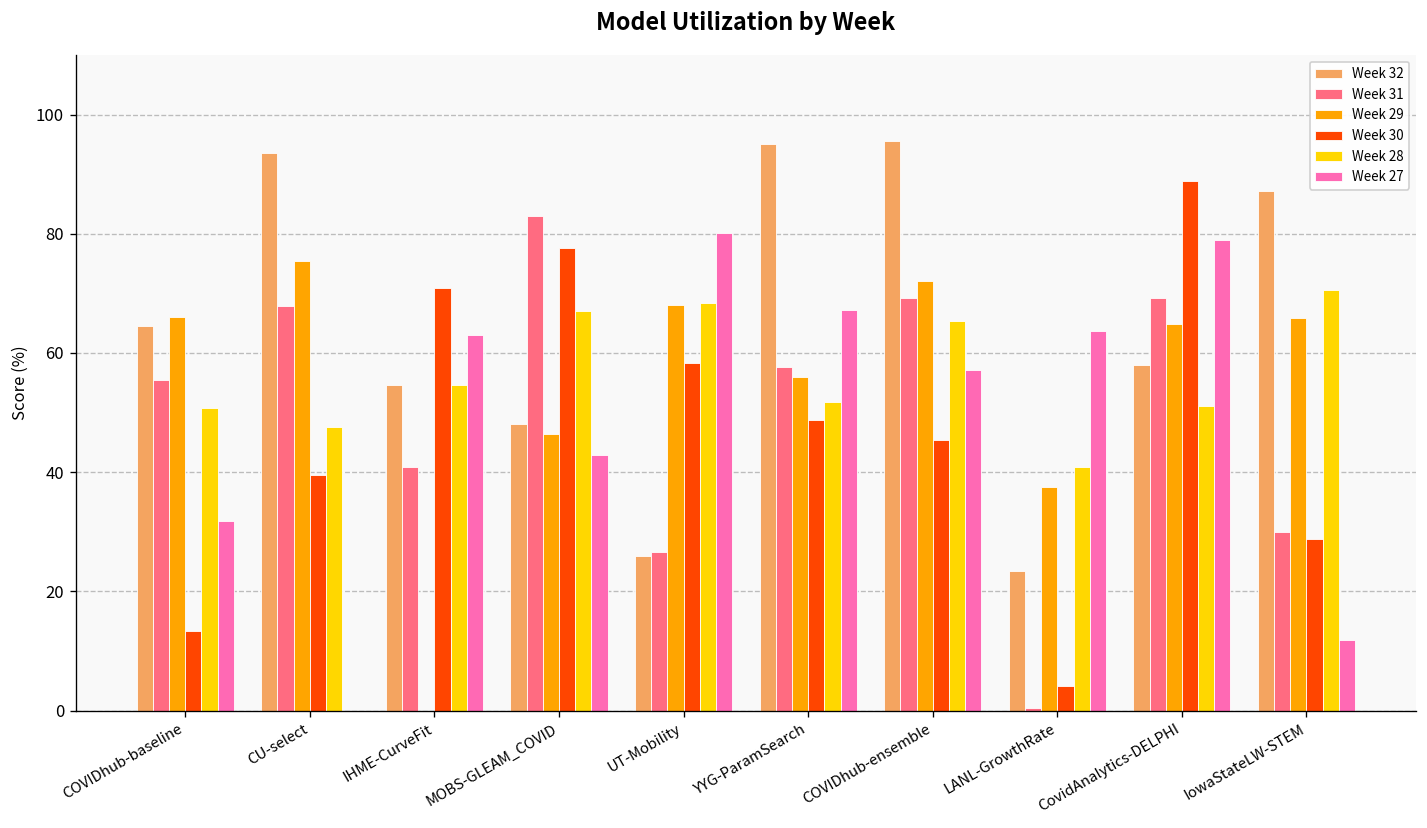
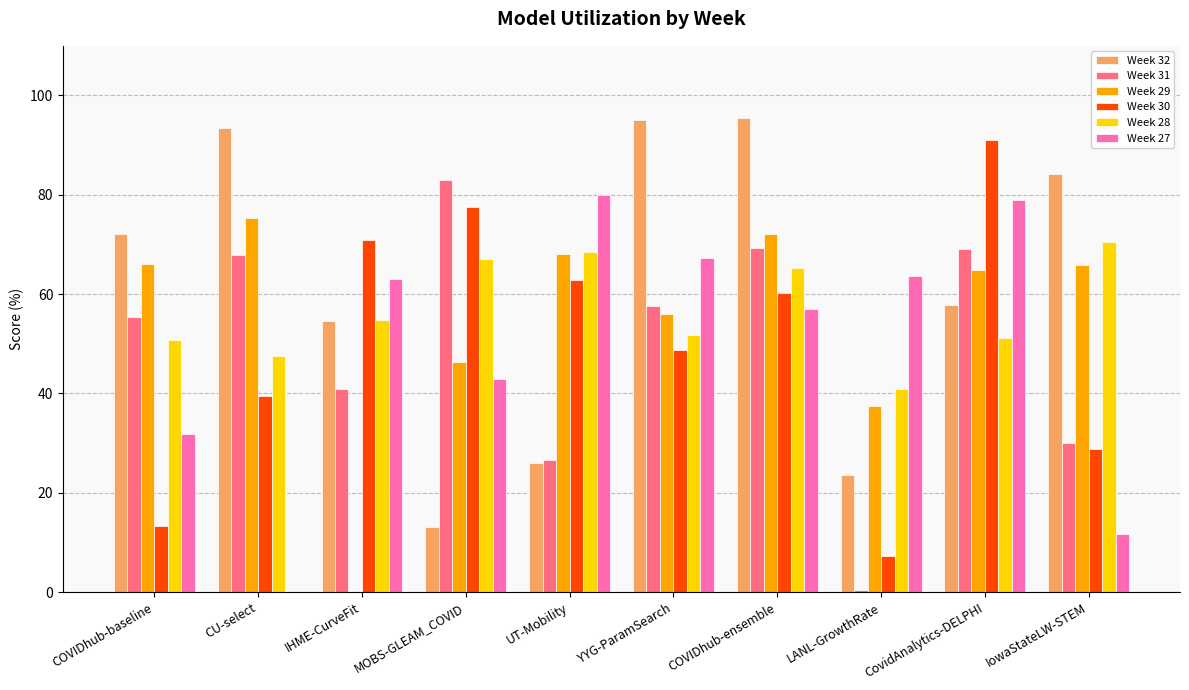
Week 32, COVIDhub-baseline: 65 -> 72
Week 32, MOBS-GLEAM_COVID: 48 -> 13
Week 30, UT-Mobility: 58 -> 63
Week 30, COVIDhub-ensemble: 45 -> 60
Week 30, LANL-GrowthRate: 4 -> 7
Week 30, CovidAnalytics-DELPHI: 89 -> 91
Week 32, IowaStateLW-STEM: 87 -> 84
